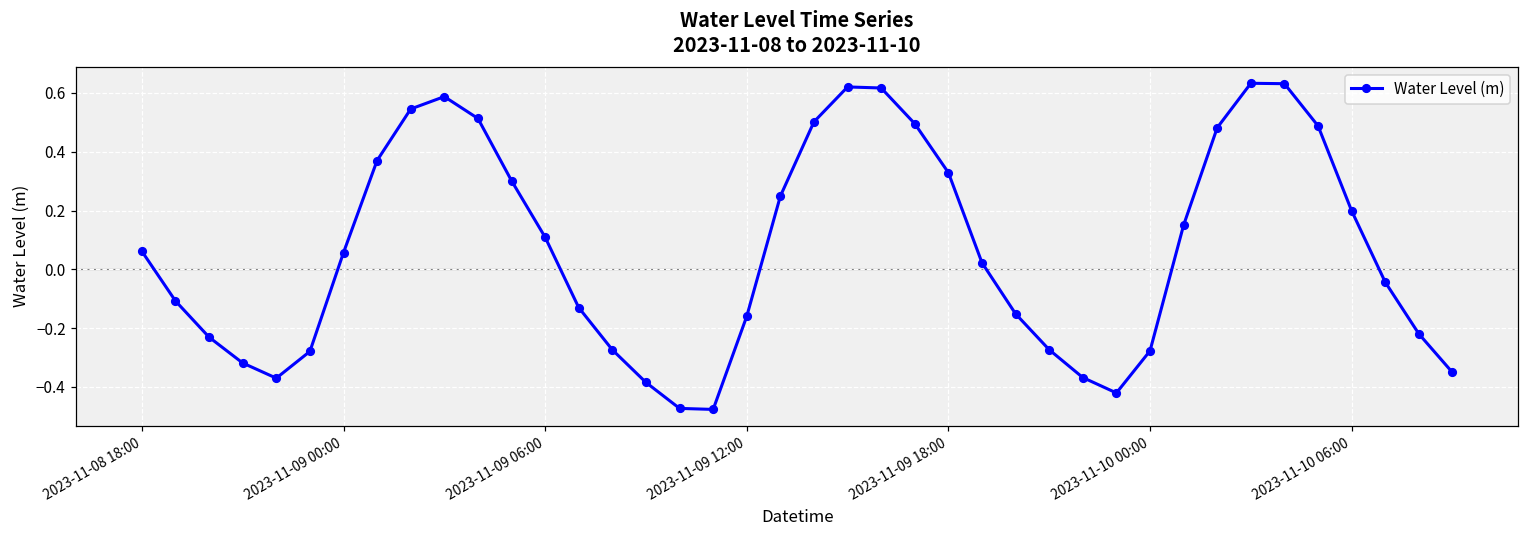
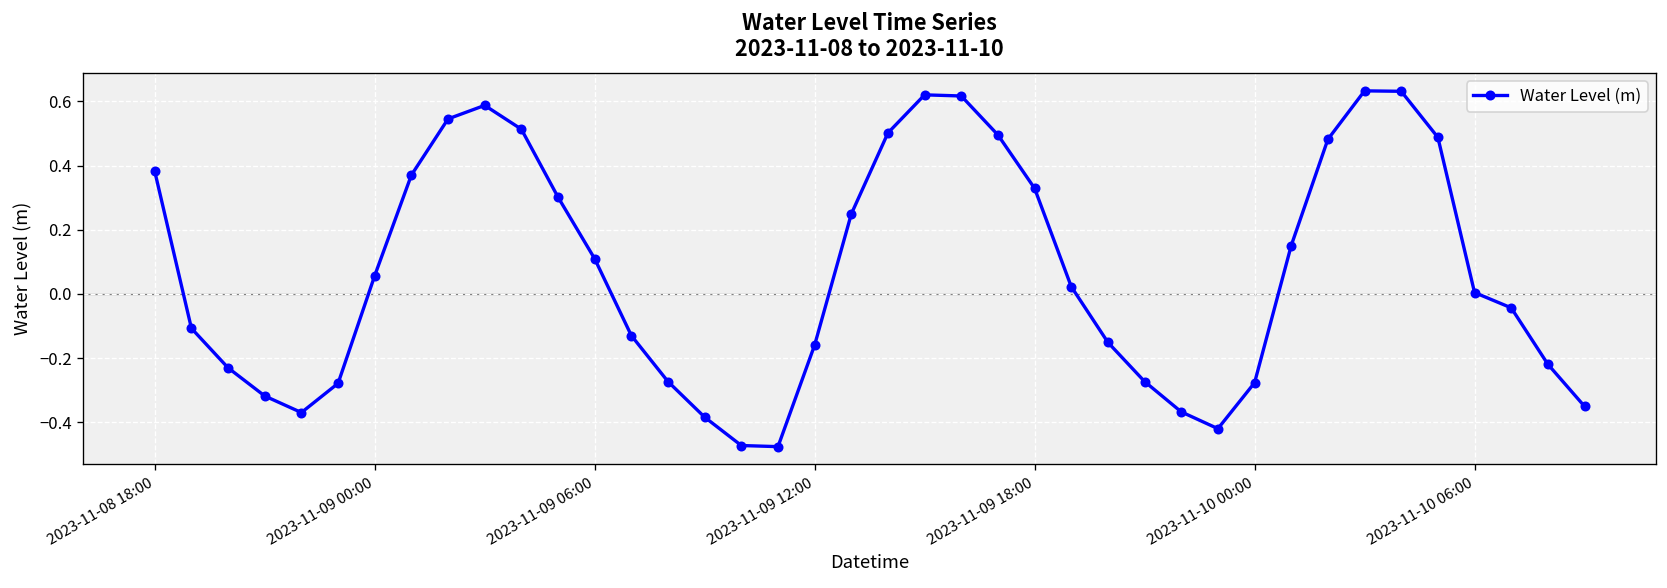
2023-11-08 18:00: 0.06 -> 0.38
2023-11-10 06:00: 0.20 -> 0.00
